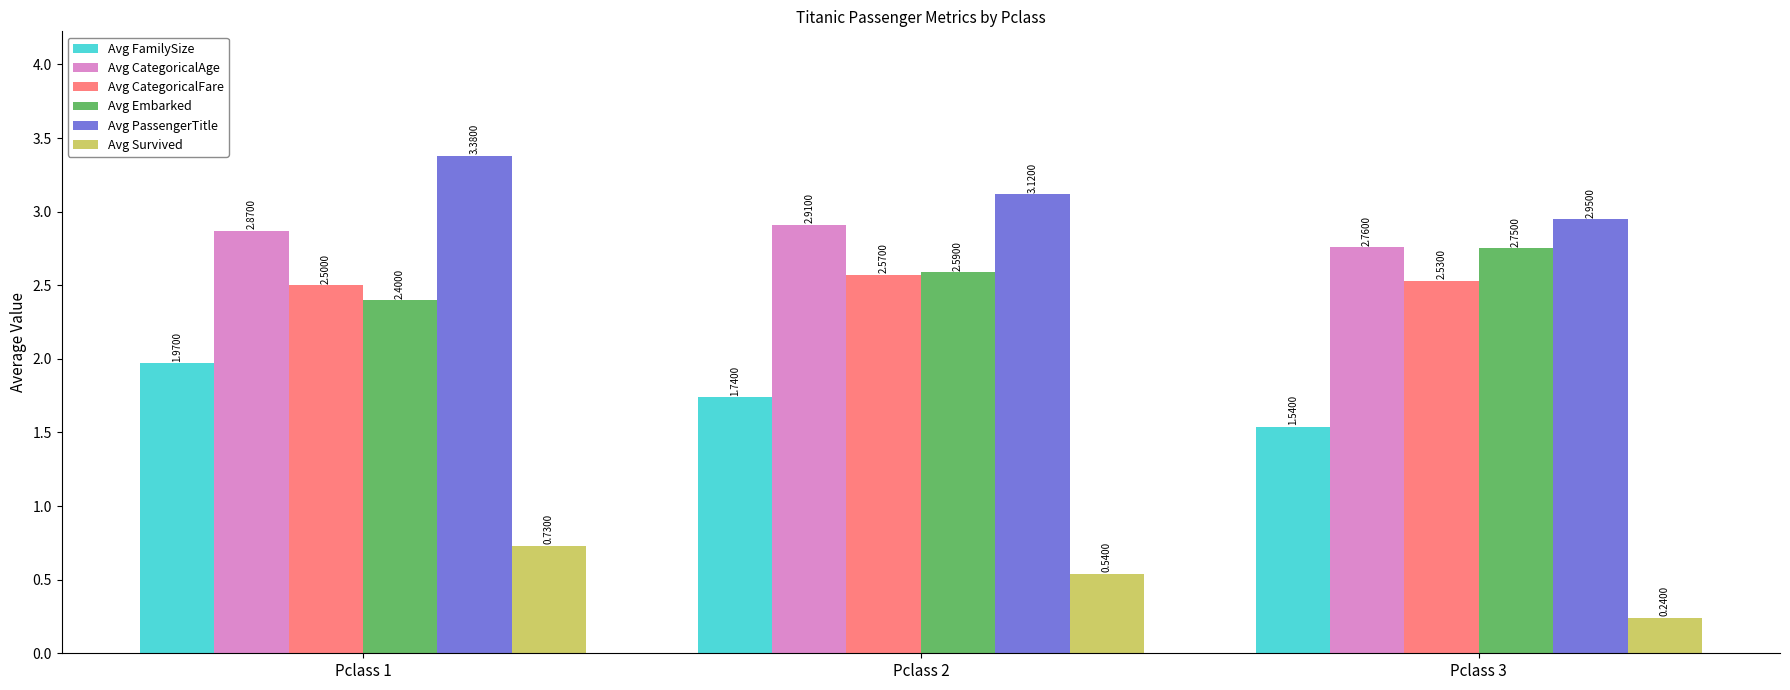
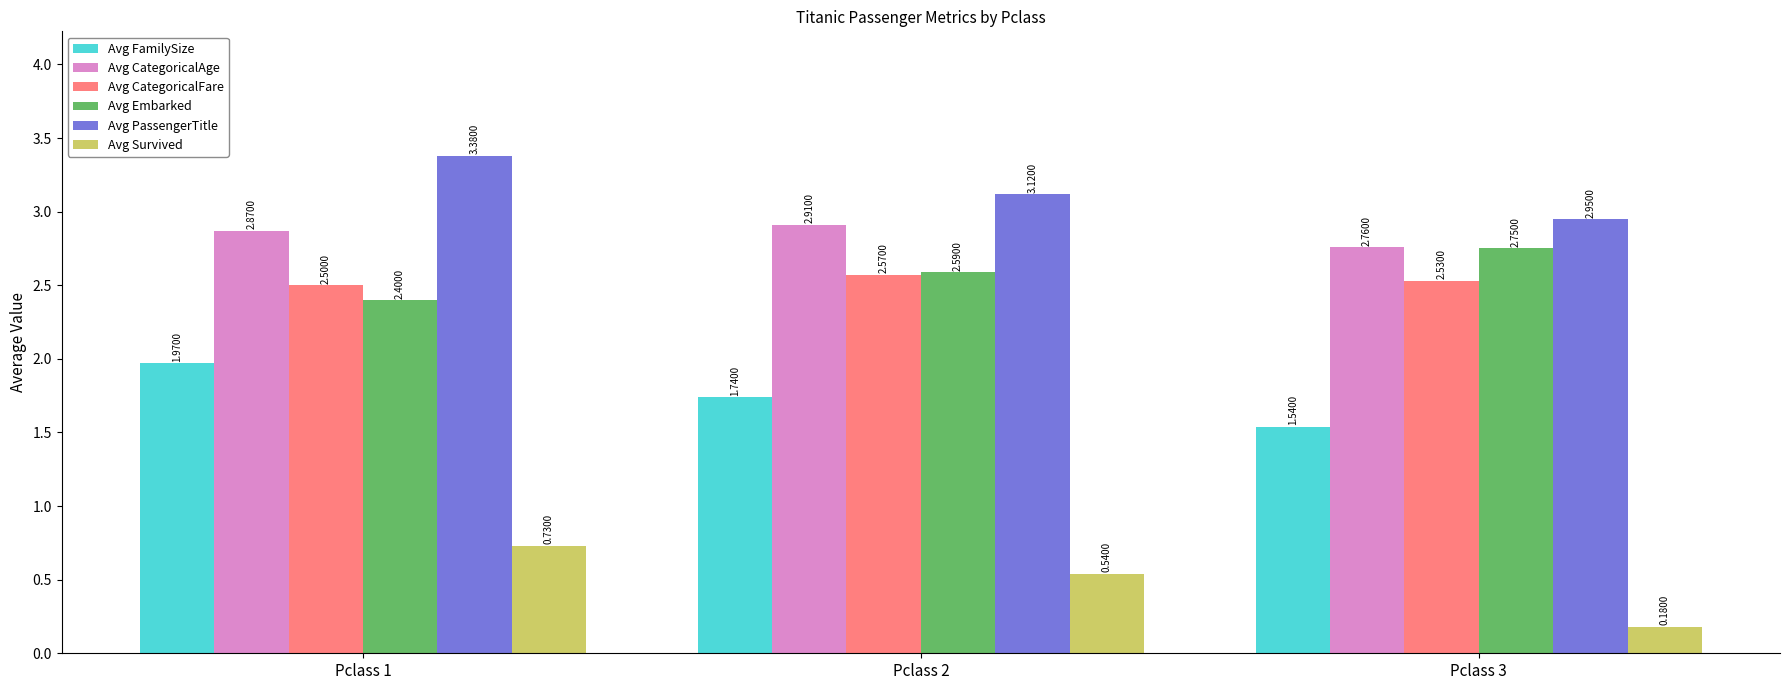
Avg Survived, Pclass 3: 0.2400 -> 0.1800
